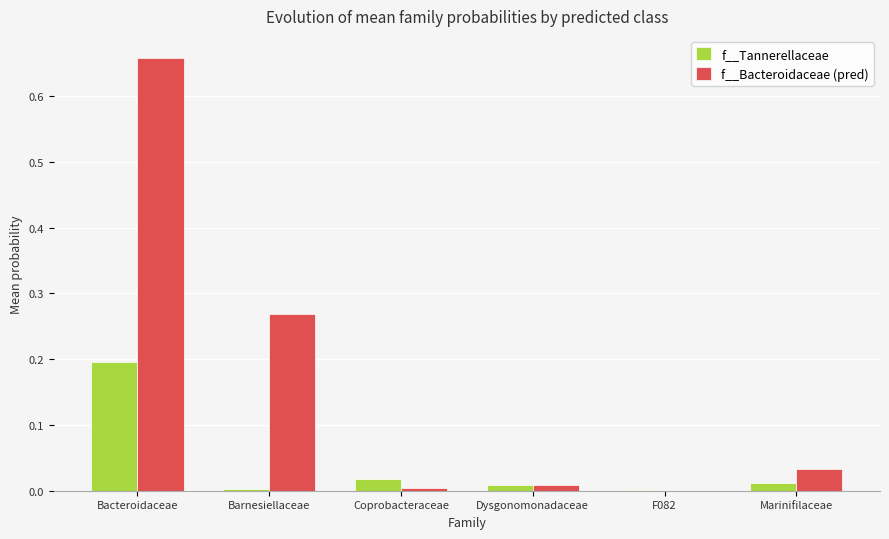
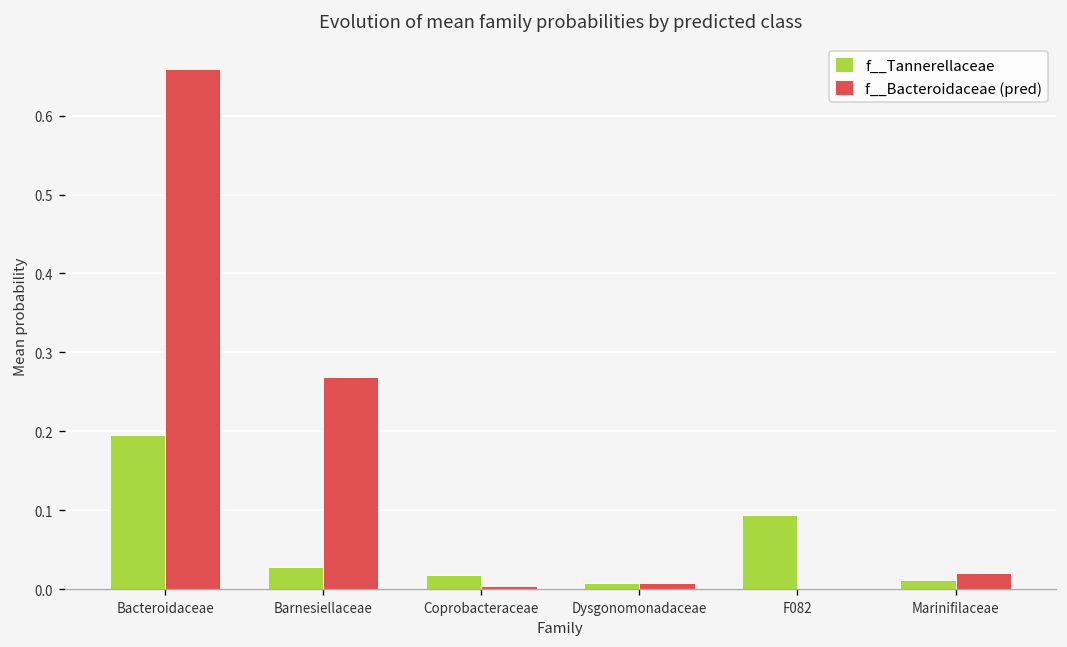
f__Tannerellaceae, Barnesiellaceae: 0.00 -> 0.03
f__Tannerellaceae, F082: 0.00 -> 0.09
f__Bacteroidaceae (pred), Marinifilaceae: 0.03 -> 0.02
